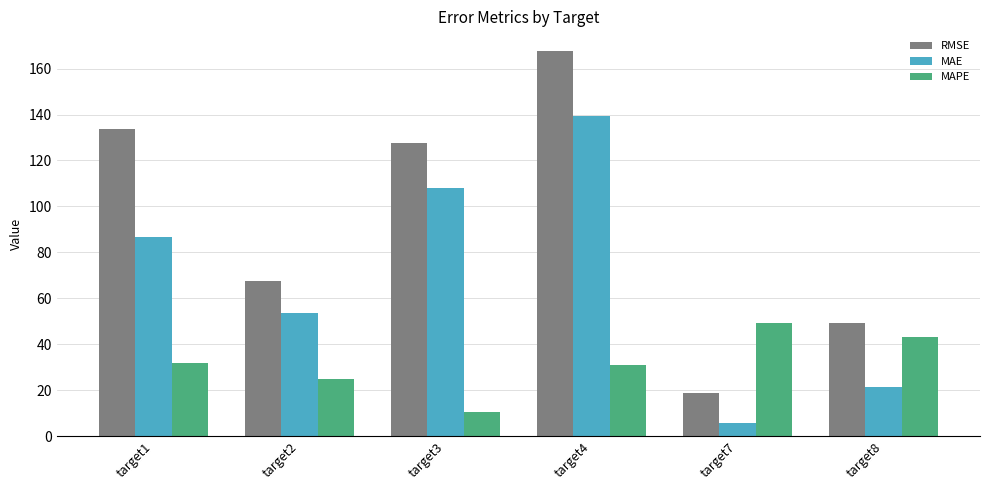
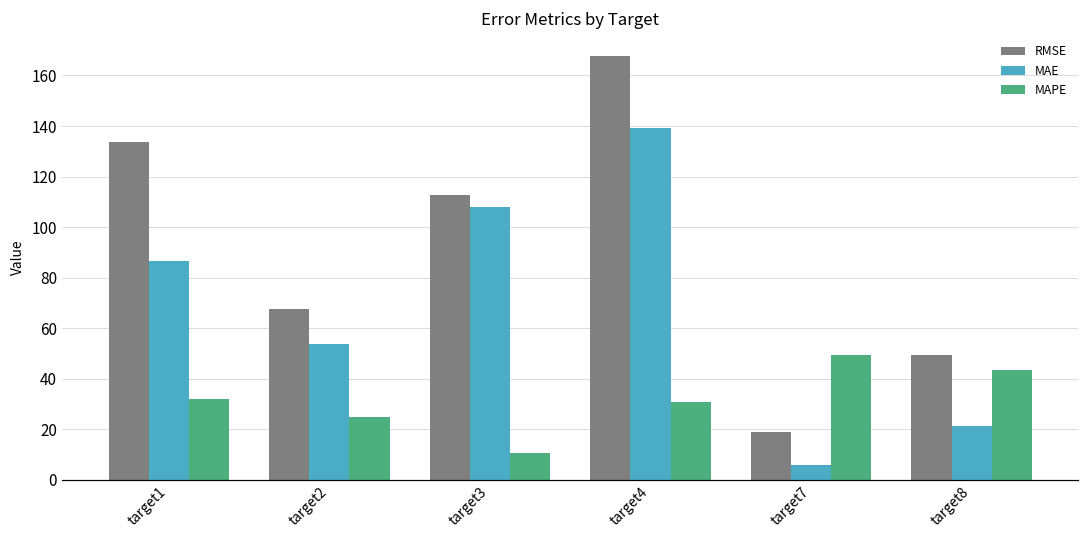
RMSE, target3: 127 -> 113
